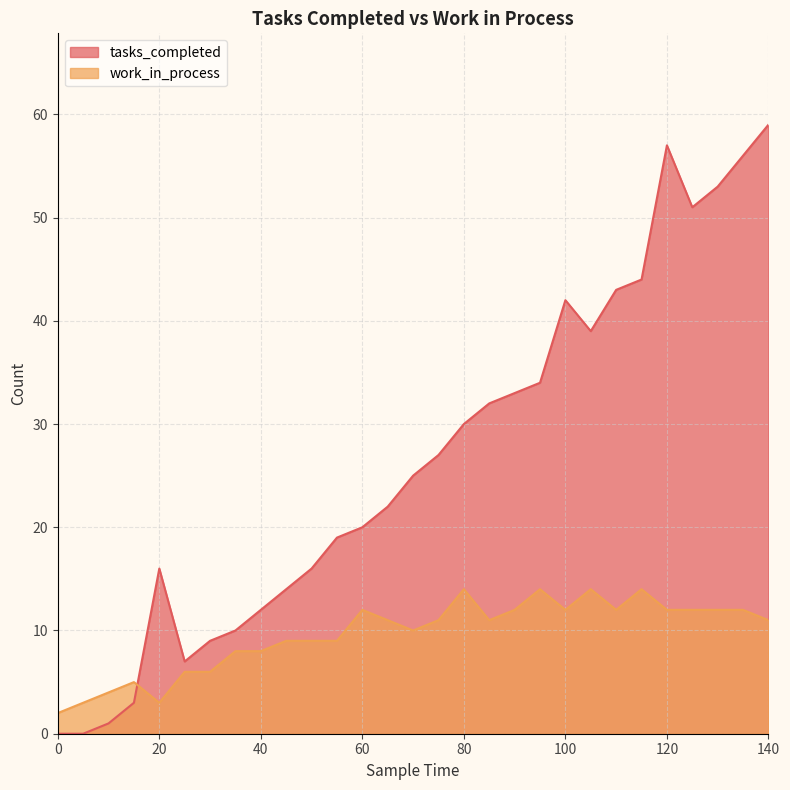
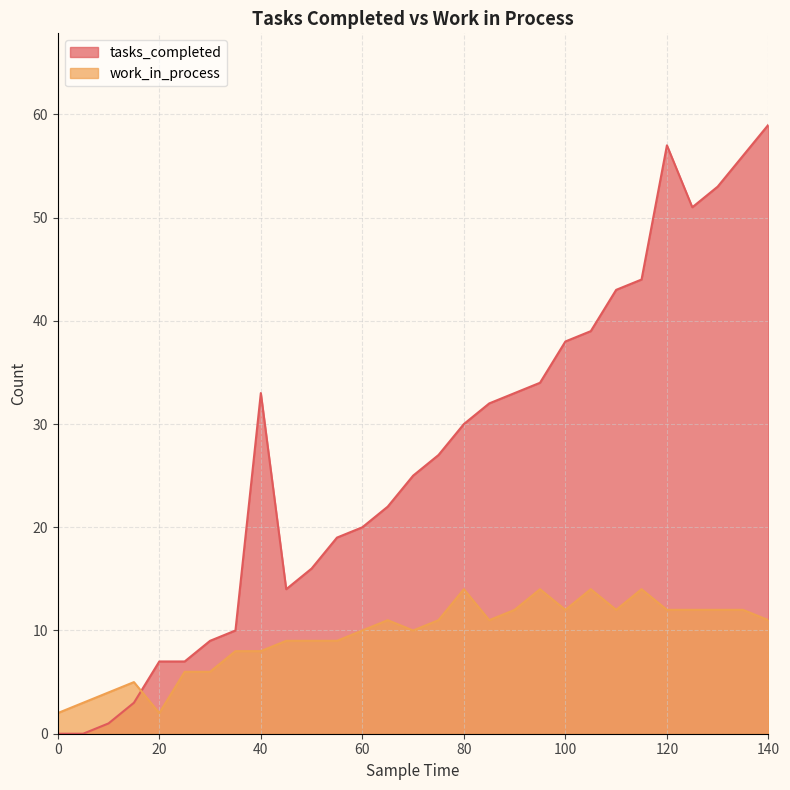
tasks_completed, 20: 16 -> 7
work_in_process, 20: 3 -> 2
tasks_completed, 40: 12 -> 33
work_in_process, 60: 12 -> 10
tasks_completed, 100: 42 -> 38
